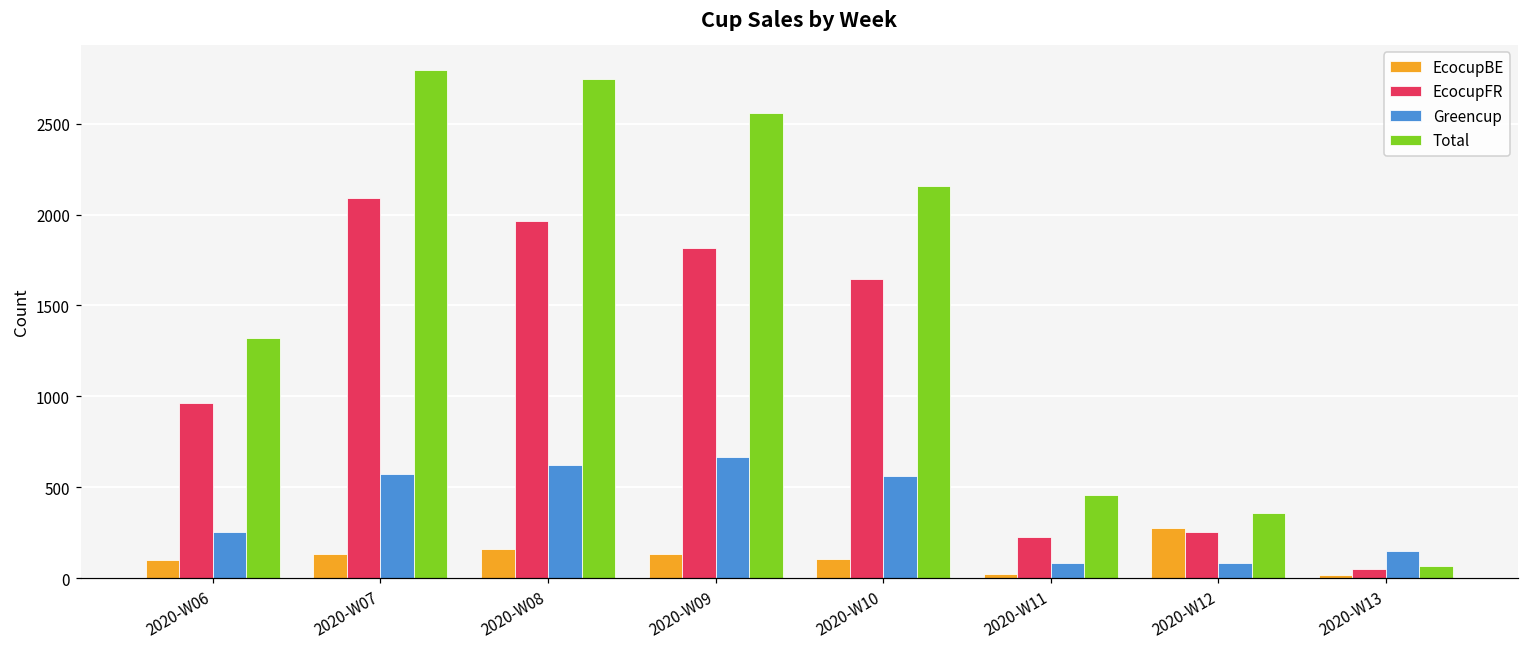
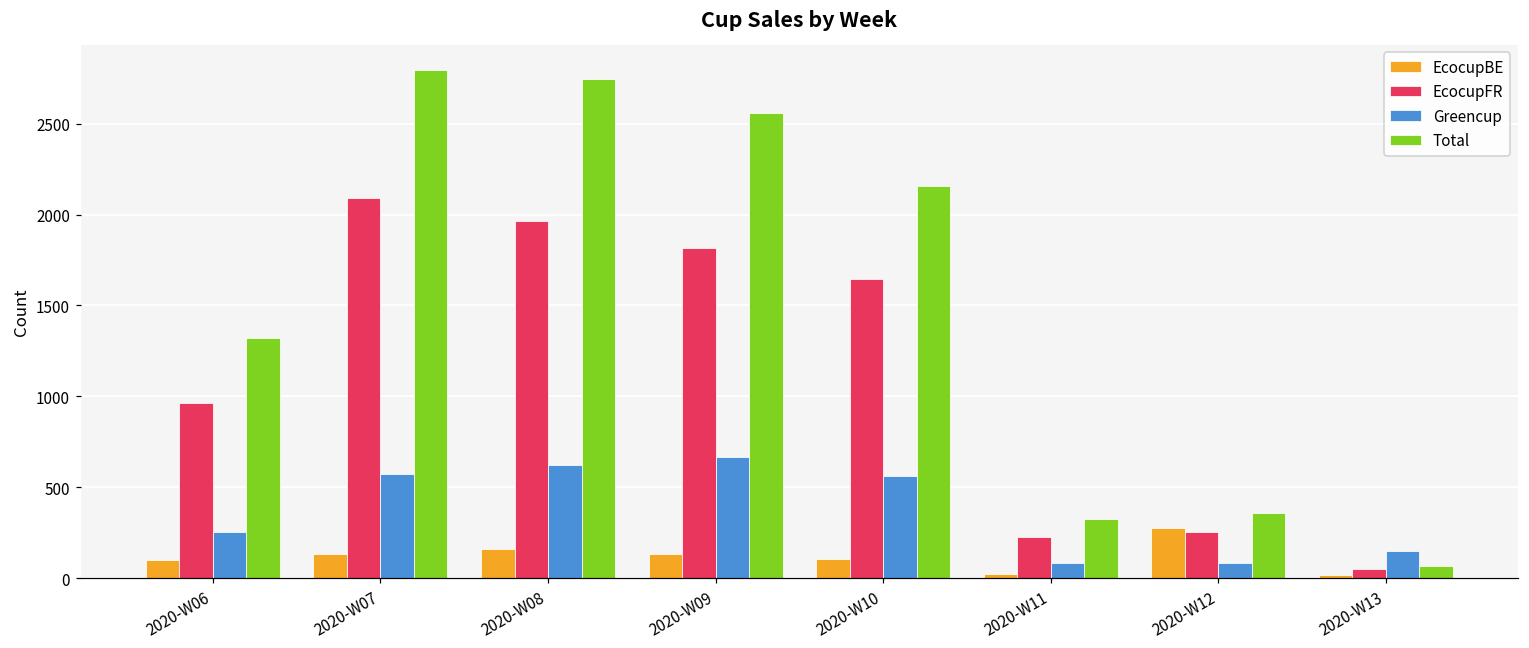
Total, 2020-W11: 460 -> 320
